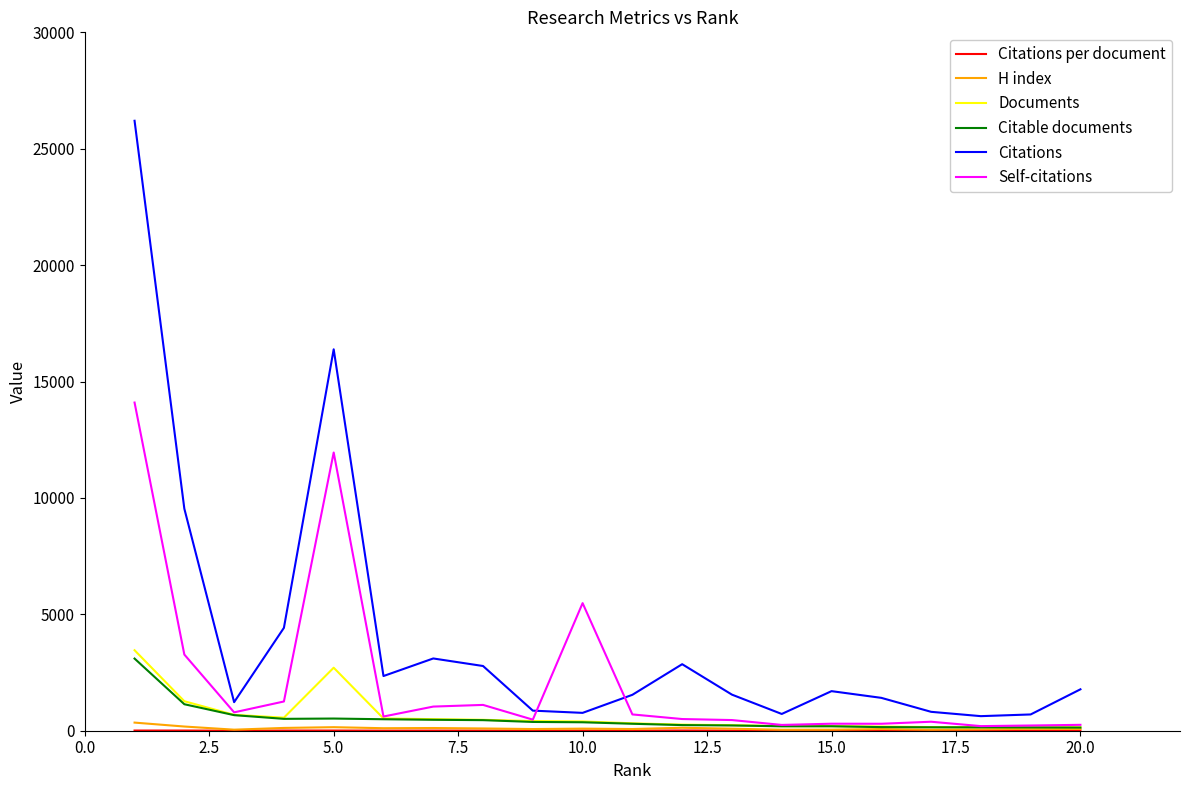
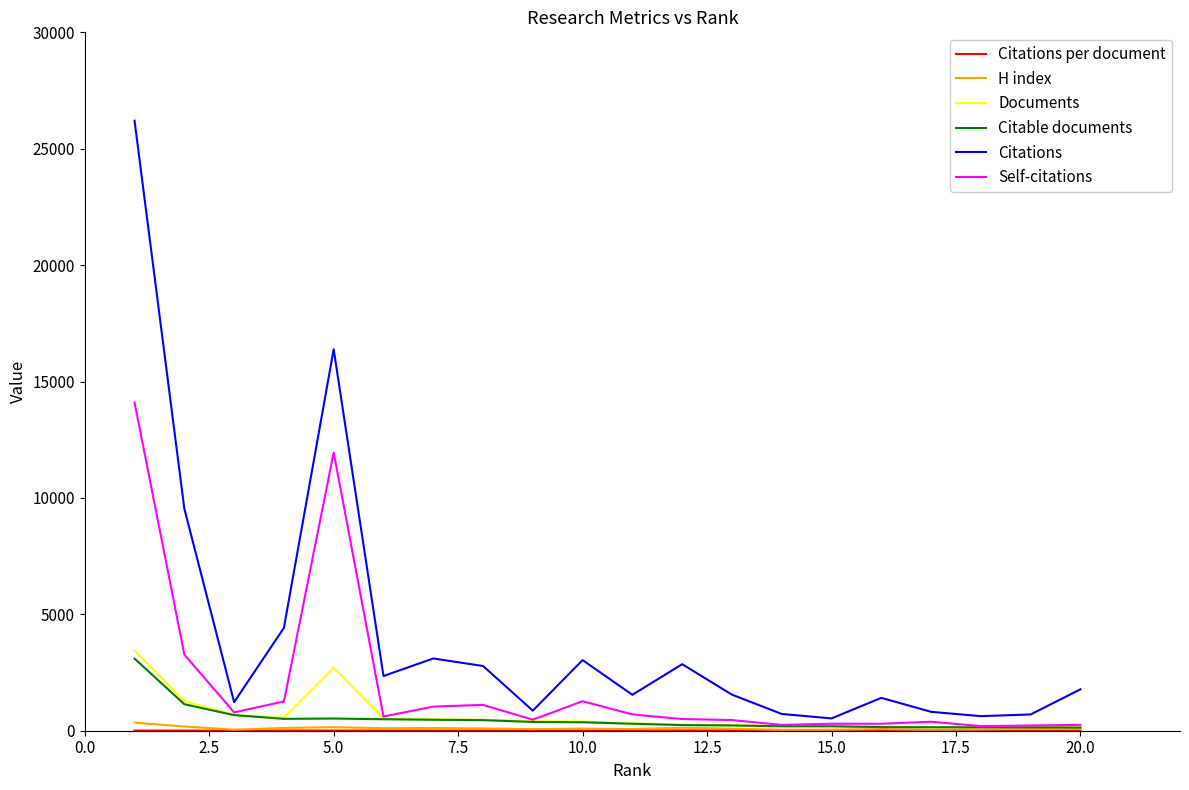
Citations, 10.0: 800 -> 3000
Self-citations, 10.0: 5500 -> 1300
Citations, 15.0: 1700 -> 500
